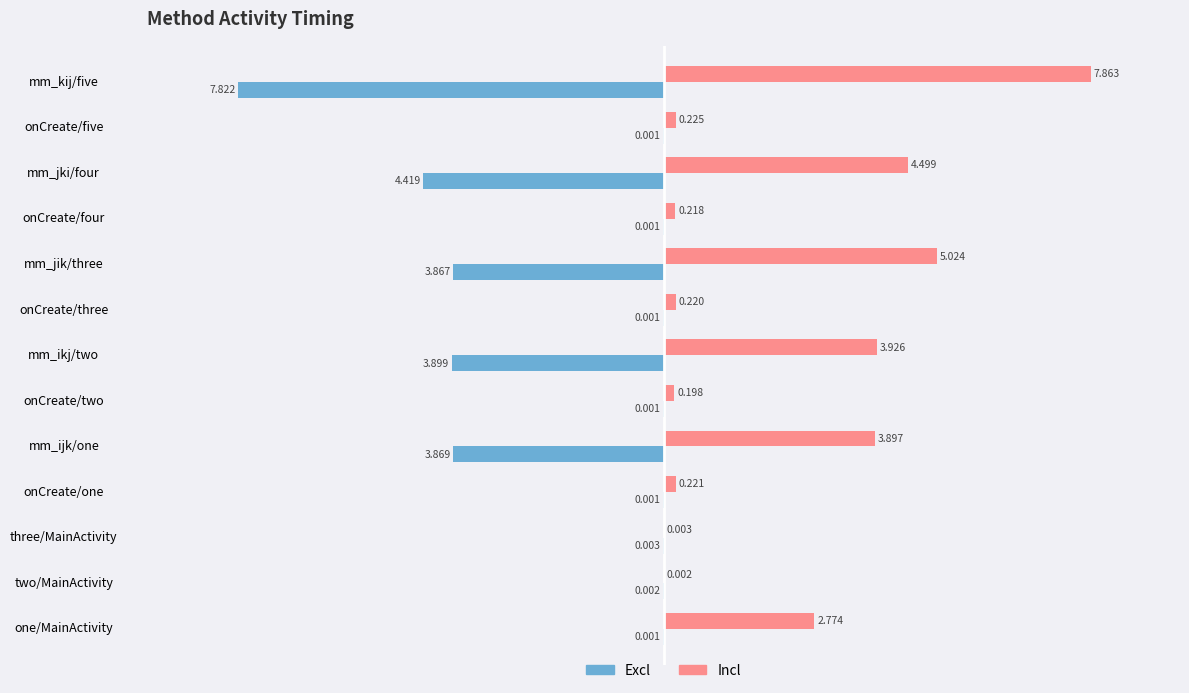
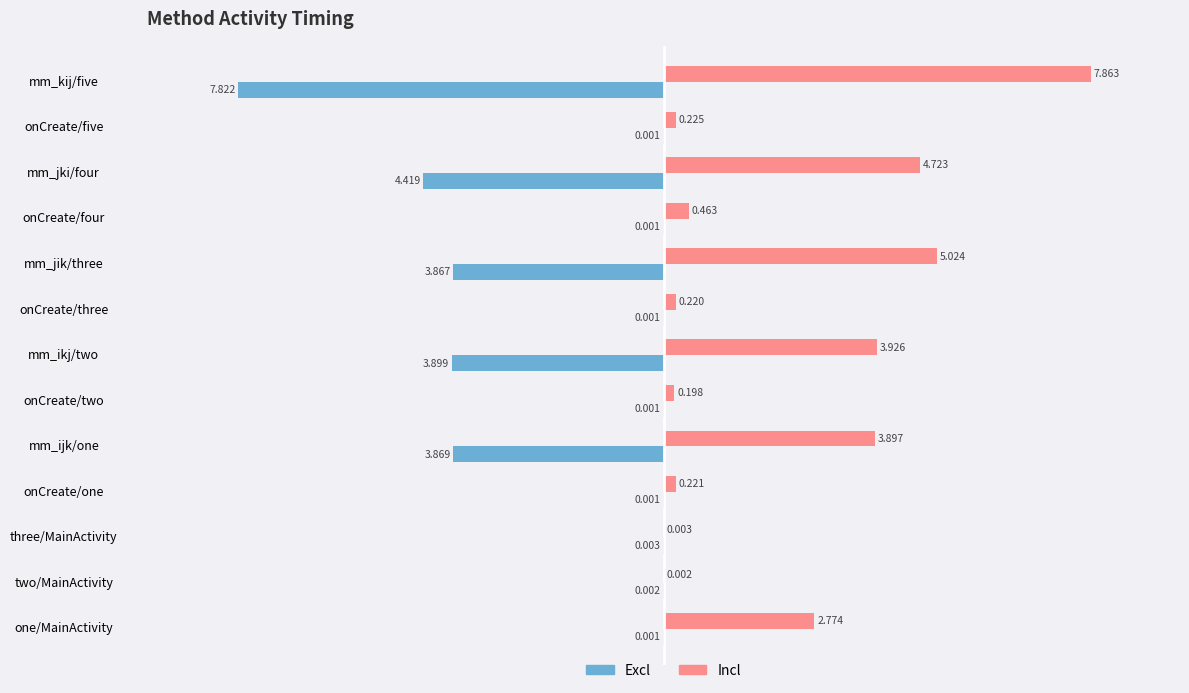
Incl, mm_jki/four: 4.499 -> 4.723
Incl, onCreate/four: 0.218 -> 0.463
